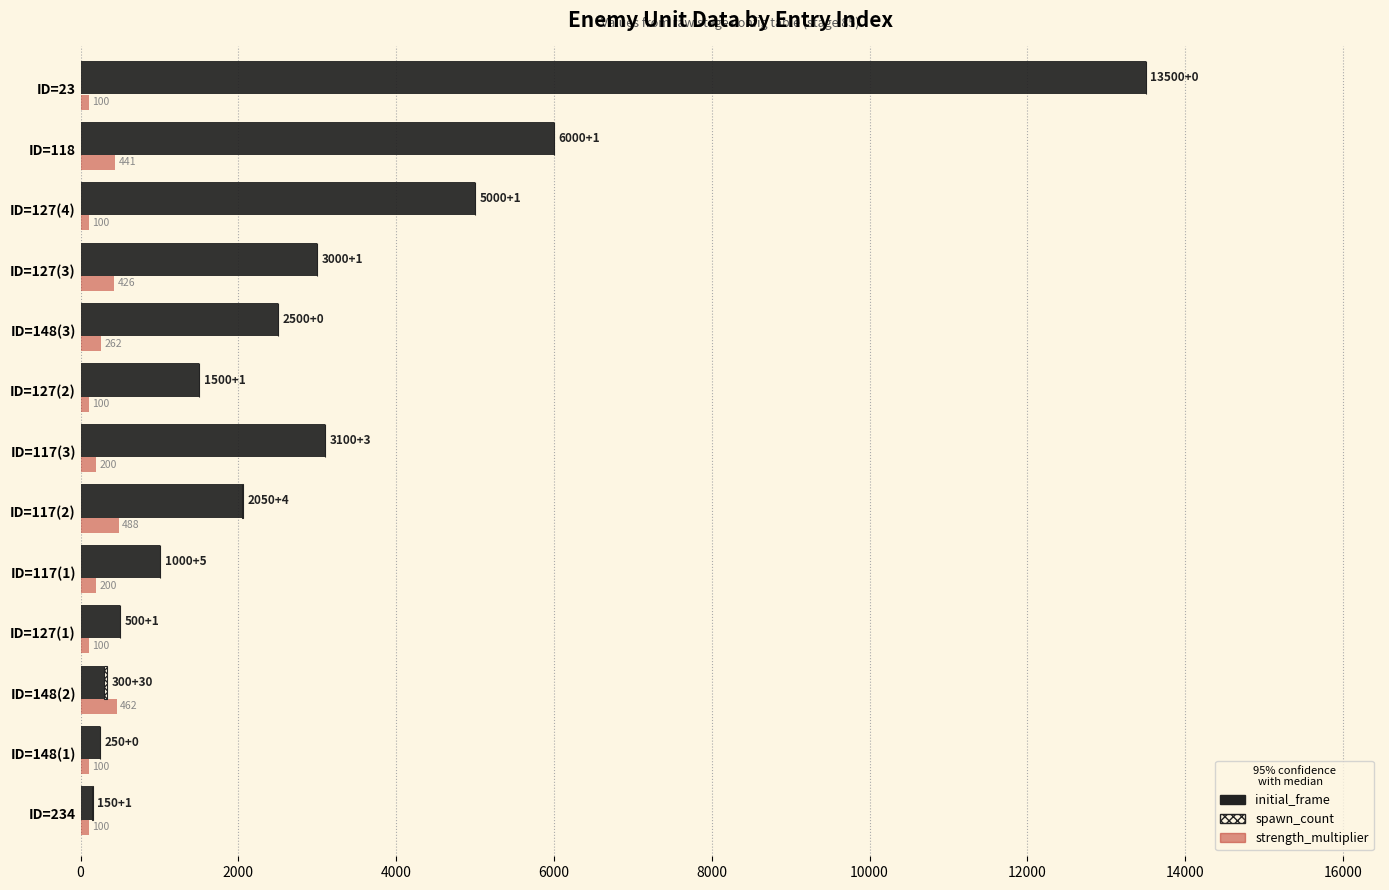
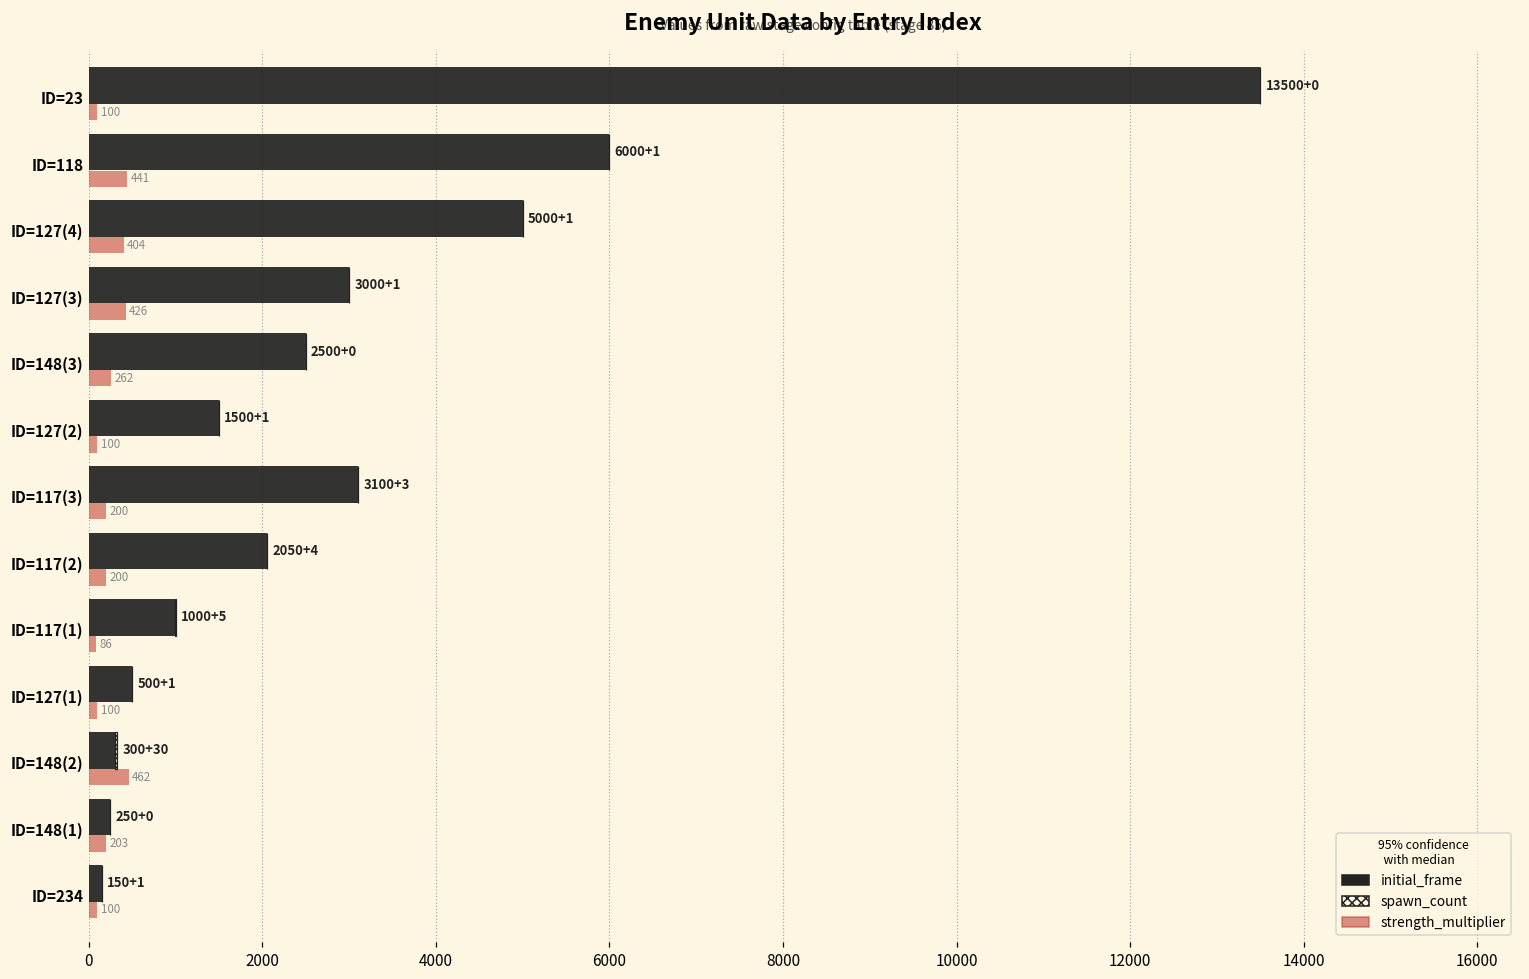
strength_multiplier, ID=127(4): 100 -> 404
strength_multiplier, ID=117(2): 488 -> 200
strength_multiplier, ID=117(1): 200 -> 86
strength_multiplier, ID=148(1): 100 -> 203
